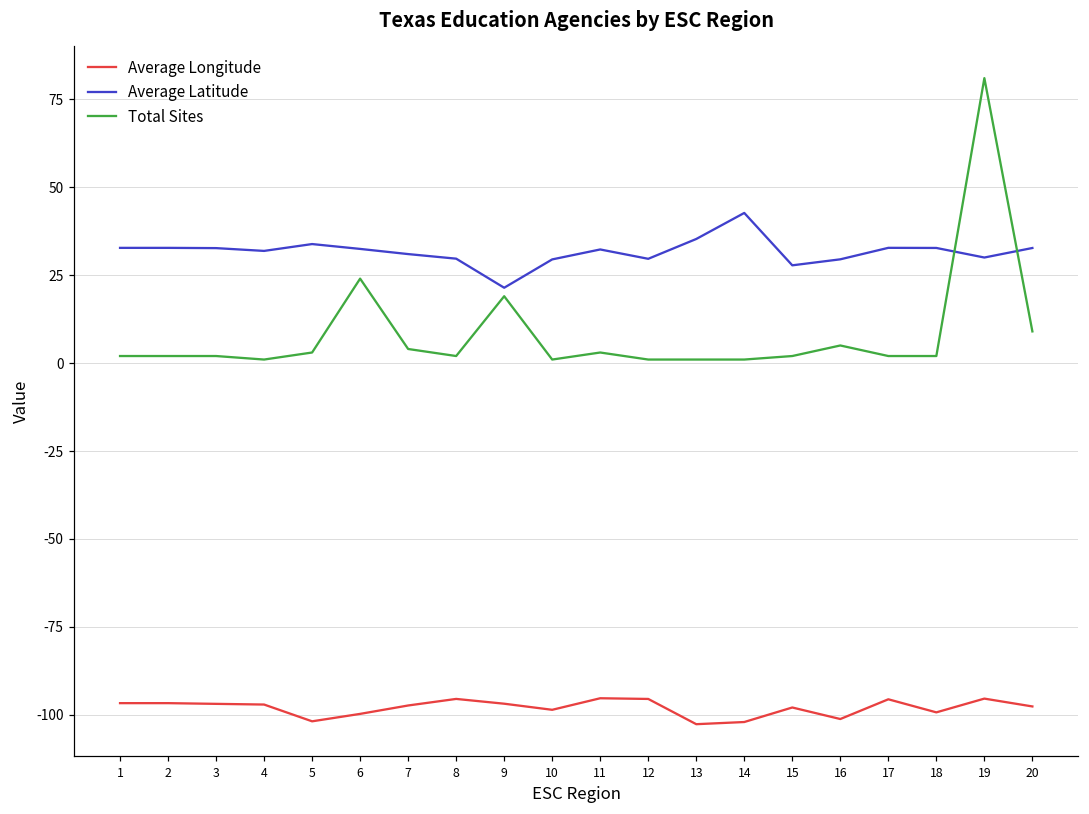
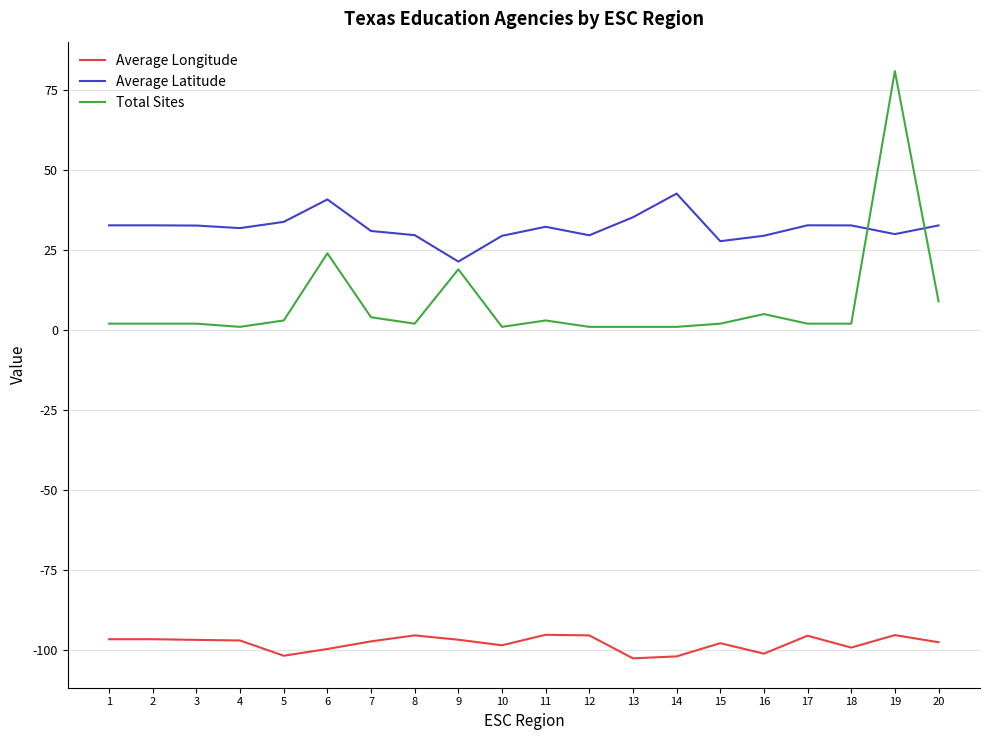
Average Latitude, 6: 32 -> 41
